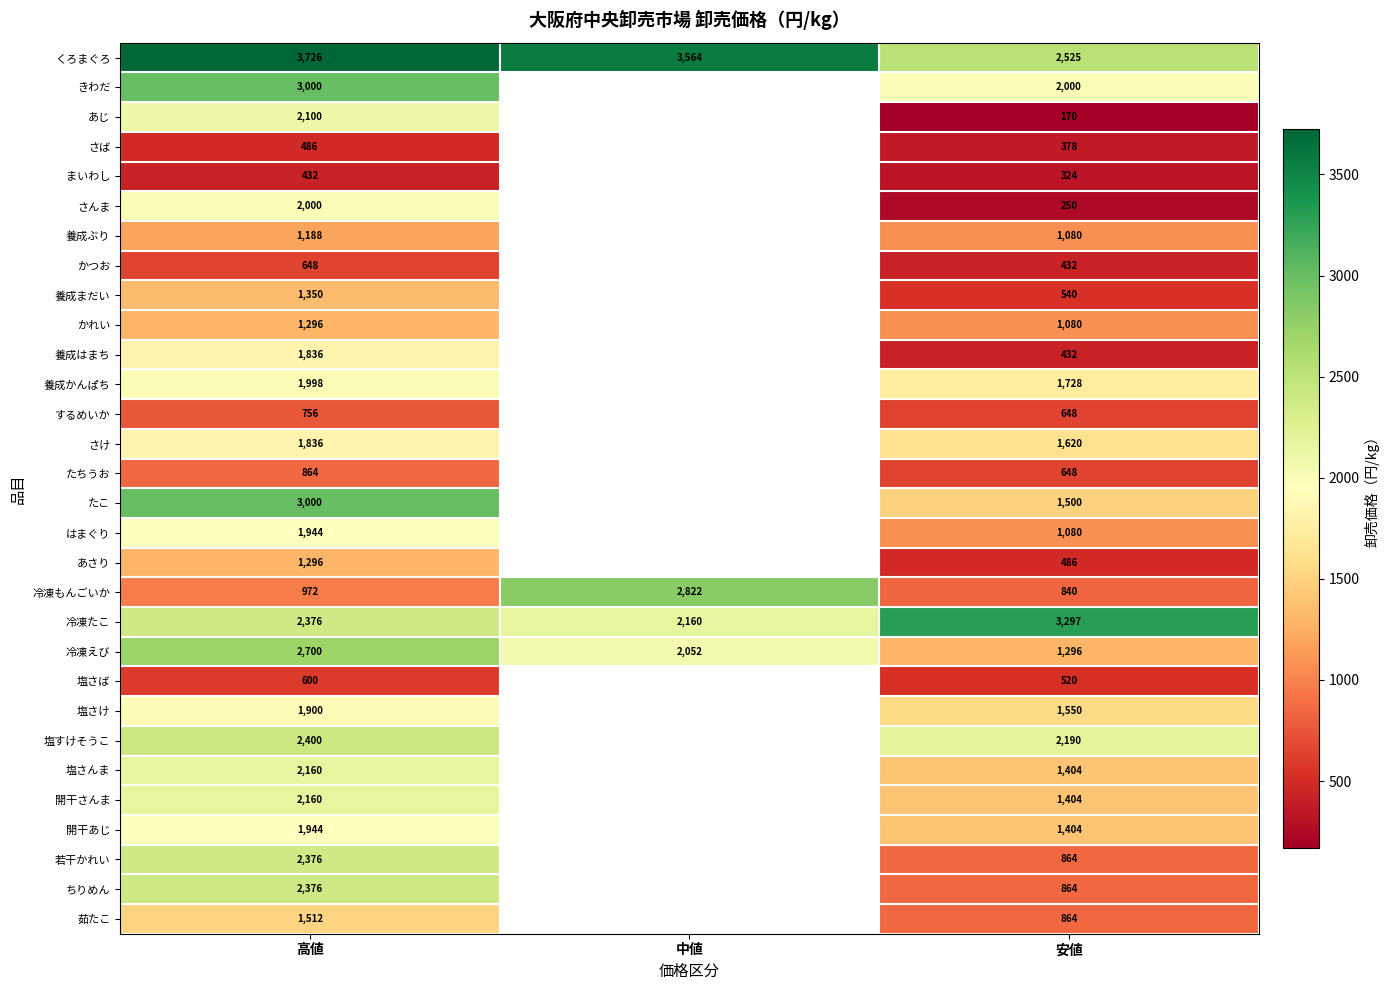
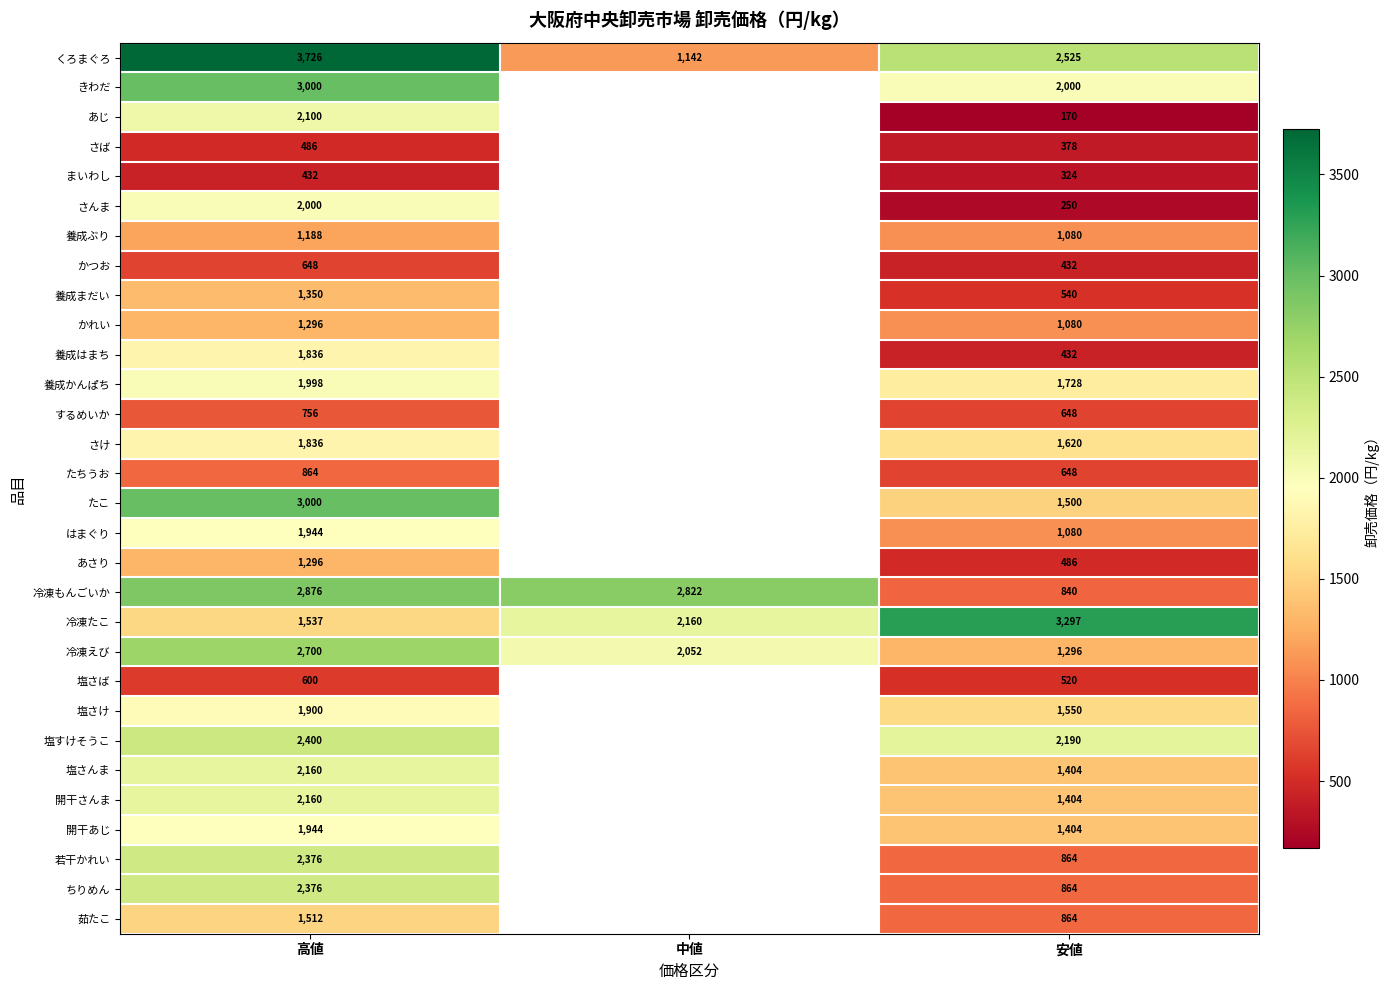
くろまぐろ, 中値: 3,564 -> 1,142
冷凍もんごいか, 高値: 972 -> 2,876
冷凍たこ, 高値: 2,376 -> 1,537
